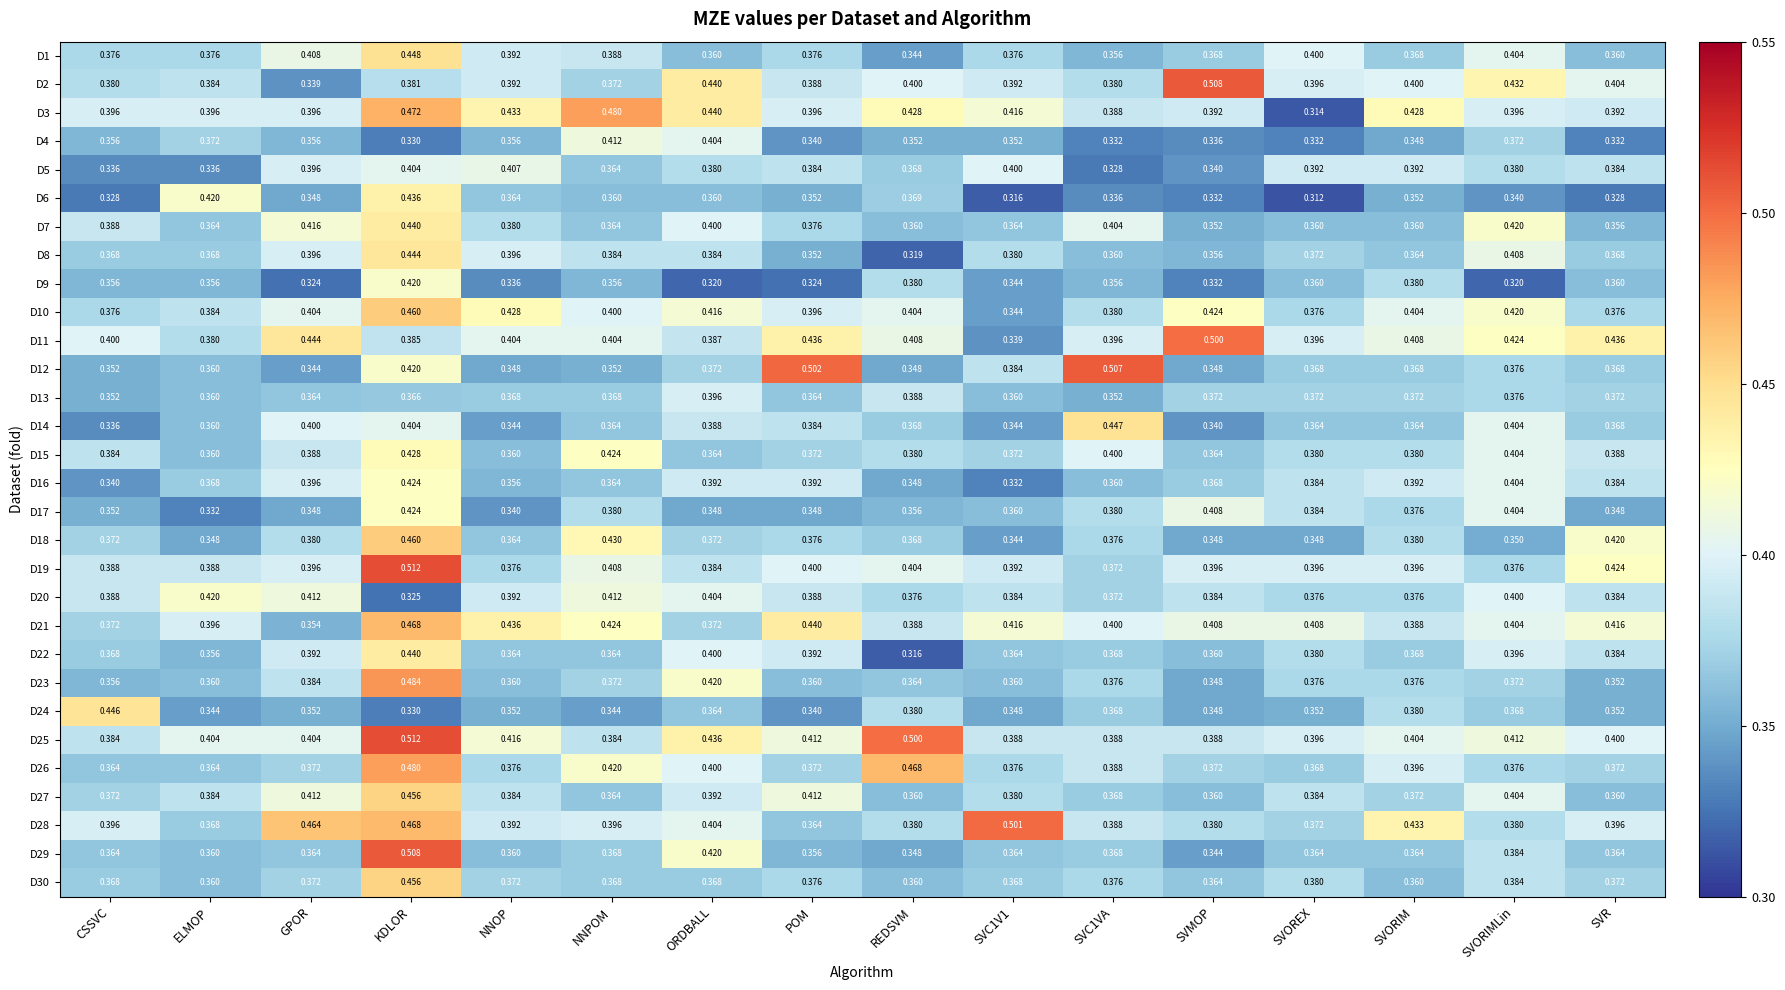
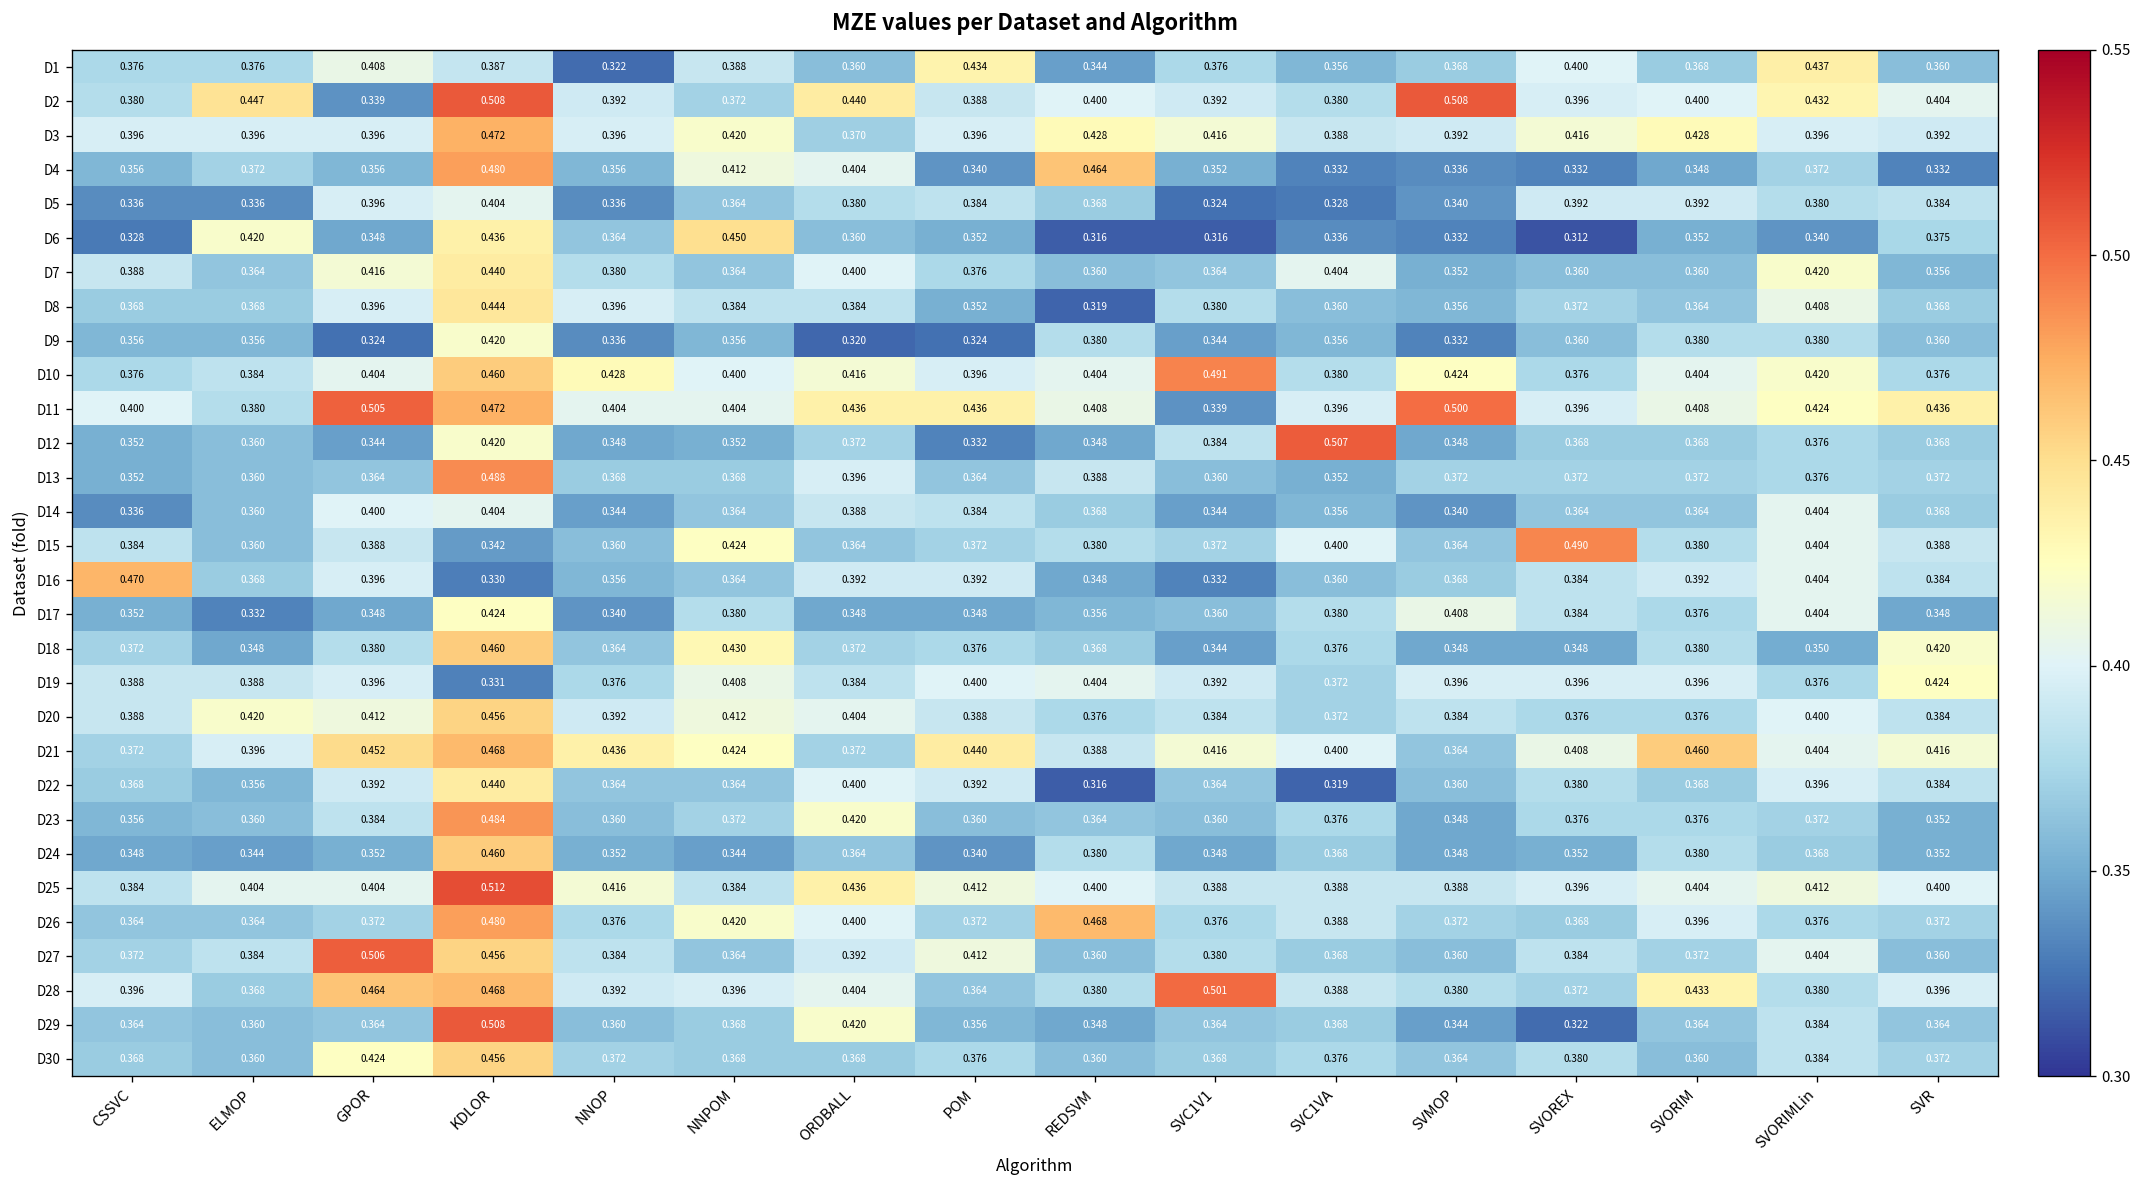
D1, KDLOR: 0.448 -> 0.387
D1, NNOP: 0.392 -> 0.322
D1, POM: 0.376 -> 0.434
D1, SVORIMLin: 0.404 -> 0.437
D2, ELMOP: 0.384 -> 0.447
D2, KDLOR: 0.381 -> 0.508
D3, NNOP: 0.433 -> 0.396
D3, NNPOM: 0.480 -> 0.420
D3, ORDBALL: 0.440 -> 0.370
D3, SVOREX: 0.314 -> 0.416
D4, KDLOR: 0.330 -> 0.480
D4, REDSVM: 0.352 -> 0.464
D5, NNOP: 0.407 -> 0.336
D5, SVC1V1: 0.400 -> 0.324
D6, NNPOM: 0.360 -> 0.450
D6, REDSVM: 0.369 -> 0.316
D6, SVR: 0.328 -> 0.375
D9, SVORIMLin: 0.320 -> 0.380
D10, SVC1V1: 0.344 -> 0.491
D11, GPOR: 0.444 -> 0.505
D11, KDLOR: 0.385 -> 0.472
D11, ORDBALL: 0.387 -> 0.436
D12, POM: 0.502 -> 0.332
D13, KDLOR: 0.366 -> 0.488
D14, SVC1VA: 0.447 -> 0.356
D15, KDLOR: 0.428 -> 0.342
D15, SVOREX: 0.380 -> 0.490
D16, CSSVC: 0.340 -> 0.470
D16, KDLOR: 0.424 -> 0.330
D19, KDLOR: 0.512 -> 0.331
D20, KDLOR: 0.325 -> 0.456
D21, GPOR: 0.354 -> 0.452
D21, SVMOP: 0.408 -> 0.364
D21, SVORIM: 0.388 -> 0.460
D22, SVC1VA: 0.368 -> 0.319
D24, CSSVC: 0.446 -> 0.348
D24, KDLOR: 0.330 -> 0.460
D25, REDSVM: 0.500 -> 0.400
D27, GPOR: 0.412 -> 0.506
D29, SVOREX: 0.364 -> 0.322
D30, GPOR: 0.372 -> 0.424
